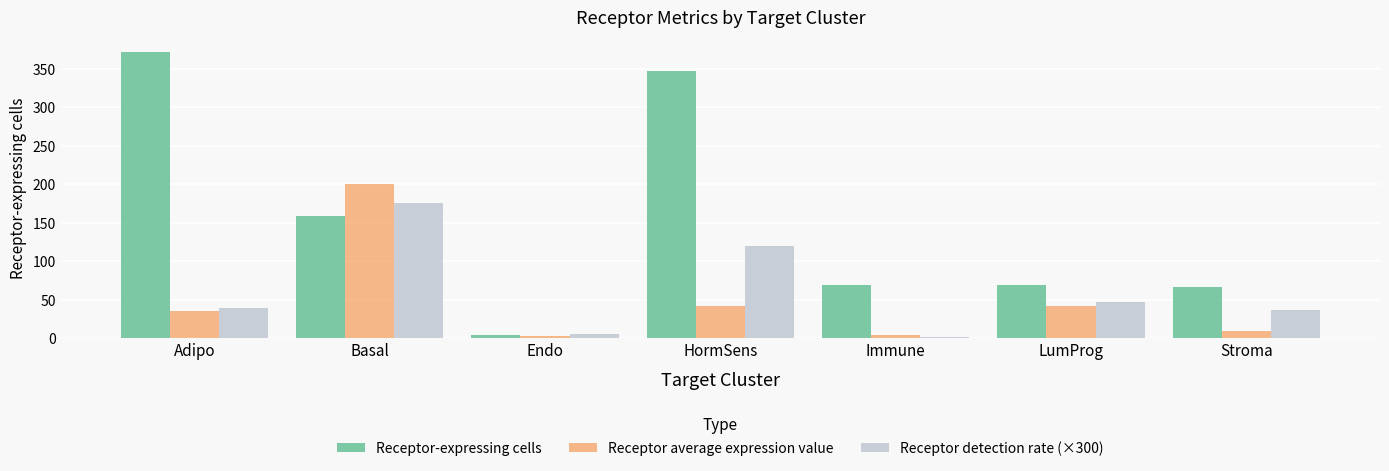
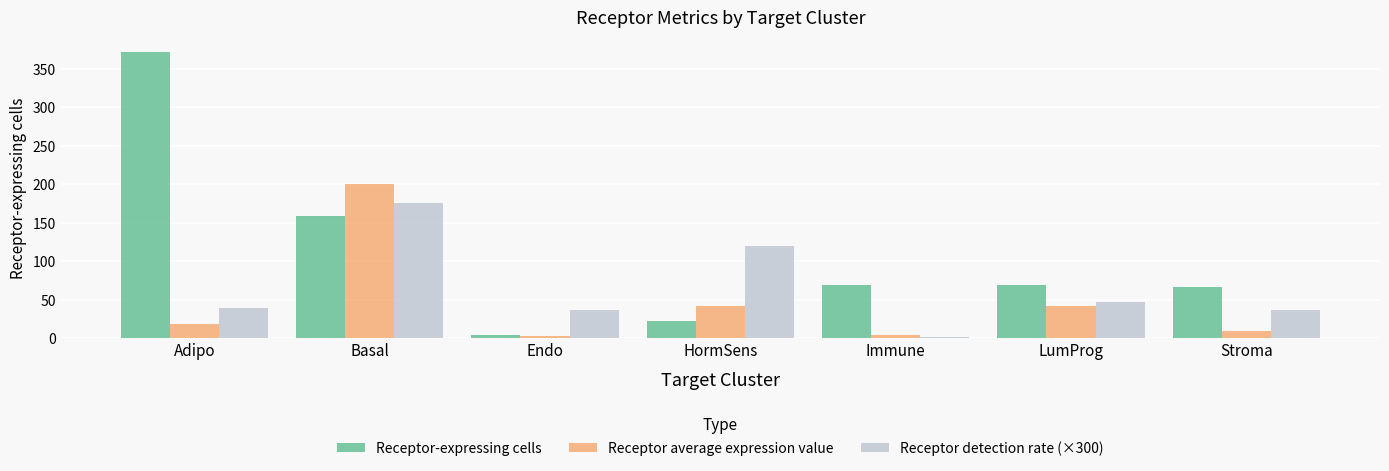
Receptor average expression value, Adipo: 40 -> 20
Receptor detection rate (×300), Endo: 10 -> 40
Receptor-expressing cells, HormSens: 350 -> 20
